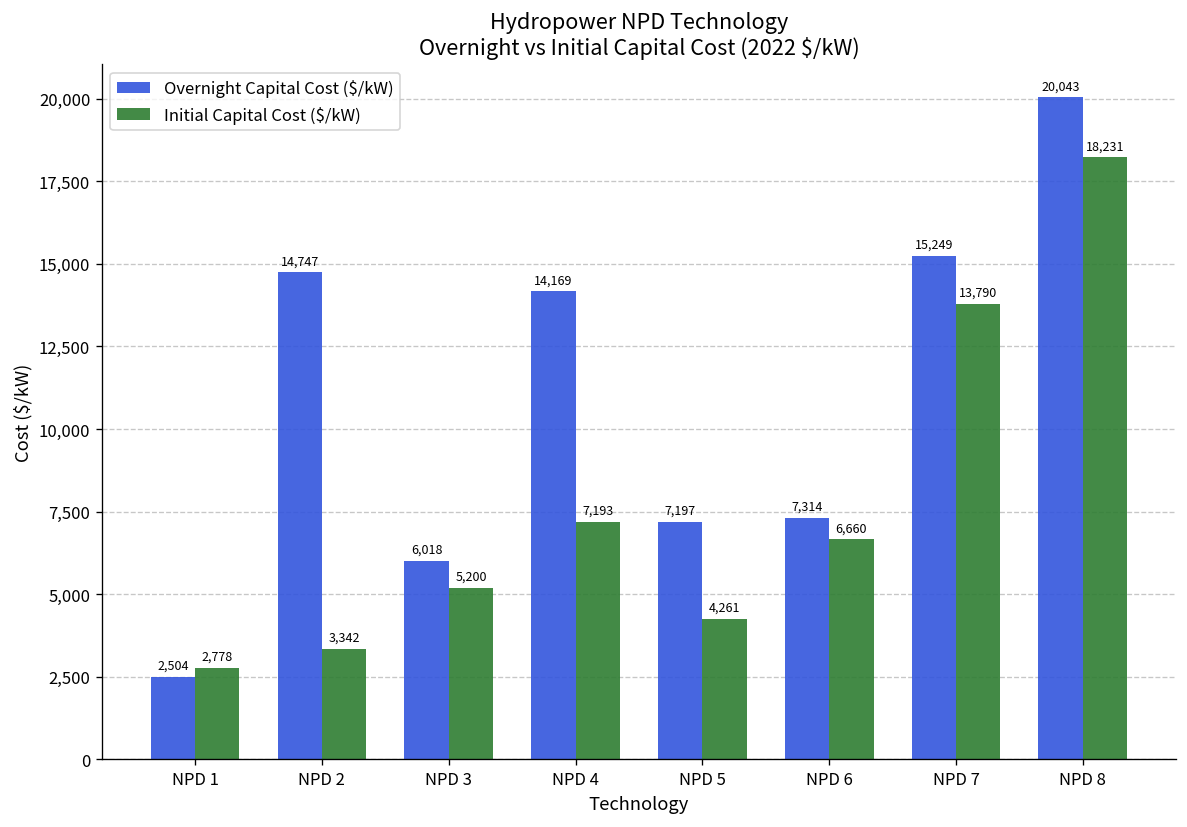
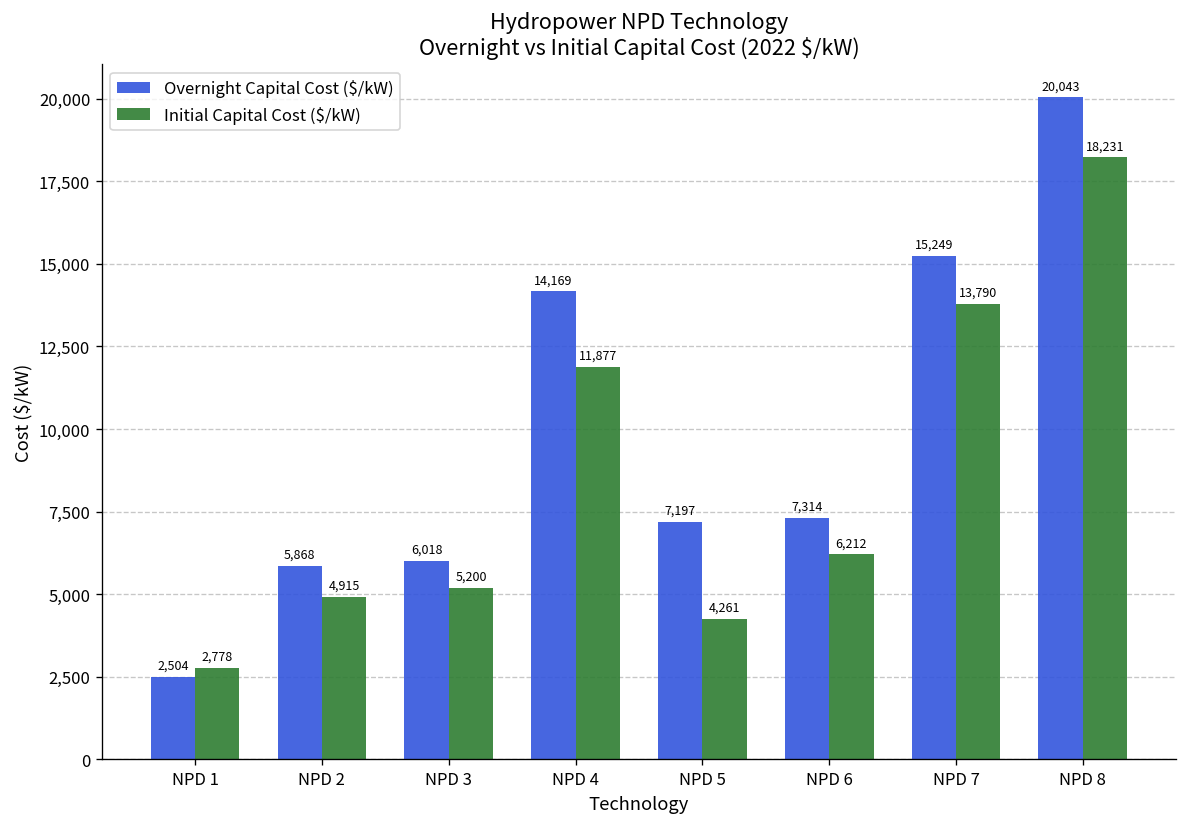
Overnight Capital Cost ($/kW), NPD 2: 14,747 -> 5,868
Initial Capital Cost ($/kW), NPD 2: 3,342 -> 4,915
Initial Capital Cost ($/kW), NPD 4: 7,193 -> 11,877
Initial Capital Cost ($/kW), NPD 6: 6,660 -> 6,212
